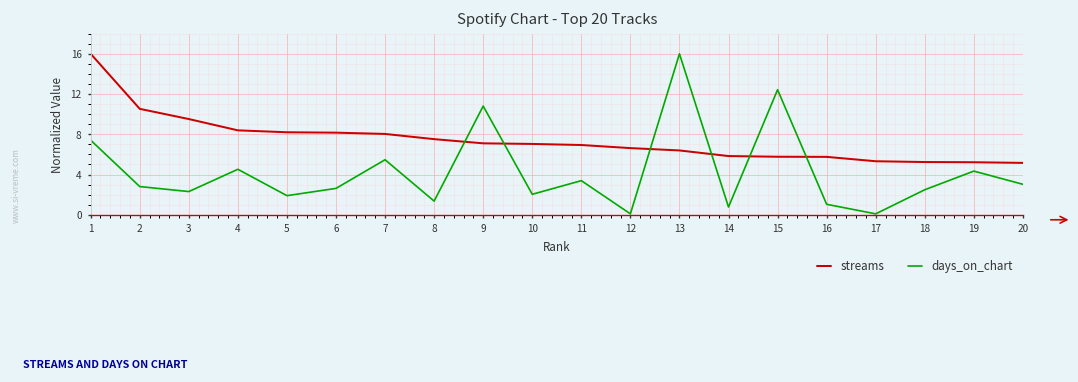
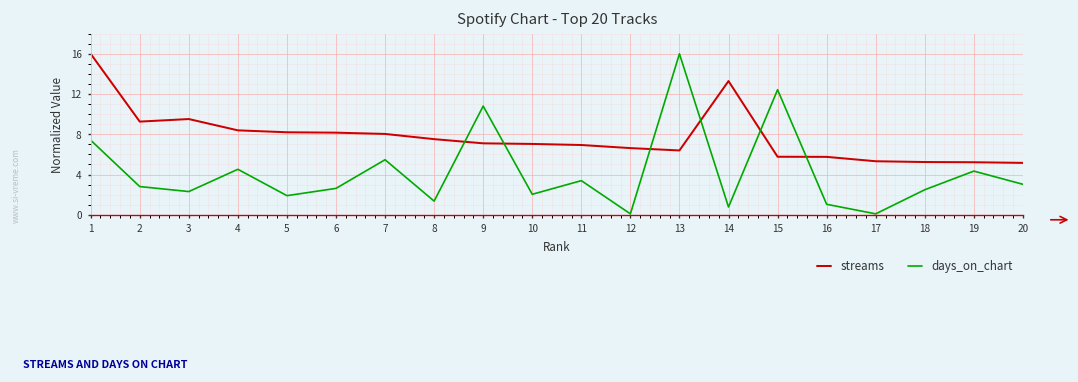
streams, 2: 11 -> 9
streams, 14: 6 -> 13
